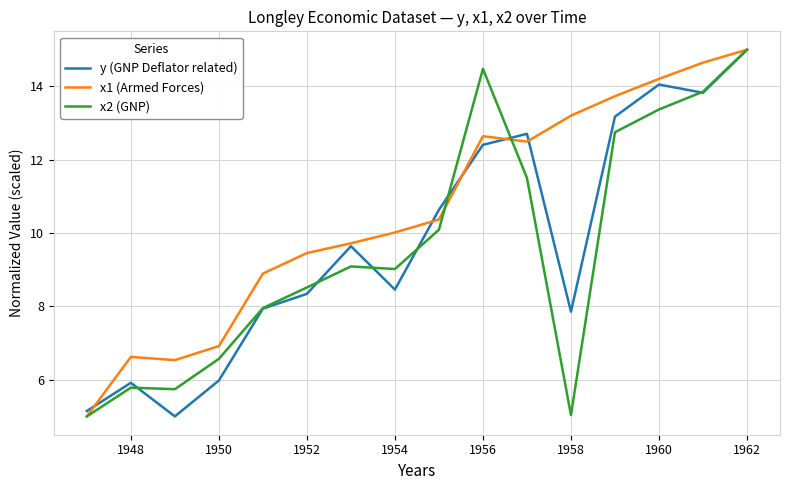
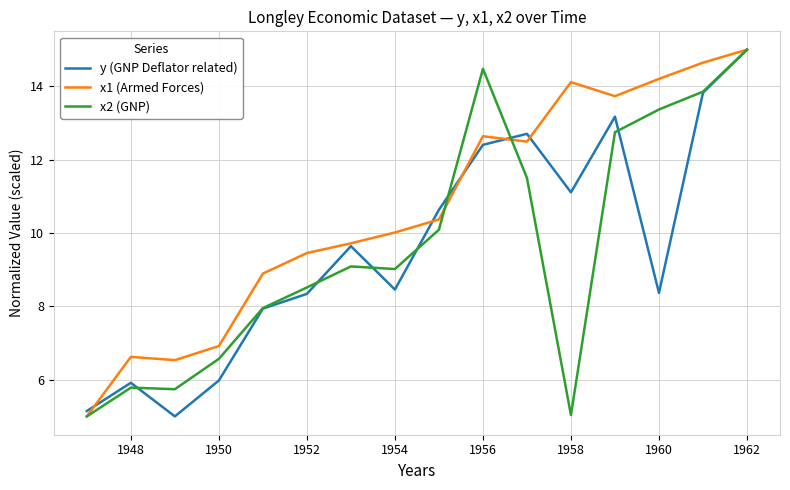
y (GNP Deflator related), 1958: 7.9 -> 11.1
x1 (Armed Forces), 1958: 13.2 -> 14.1
y (GNP Deflator related), 1960: 14.0 -> 8.4
